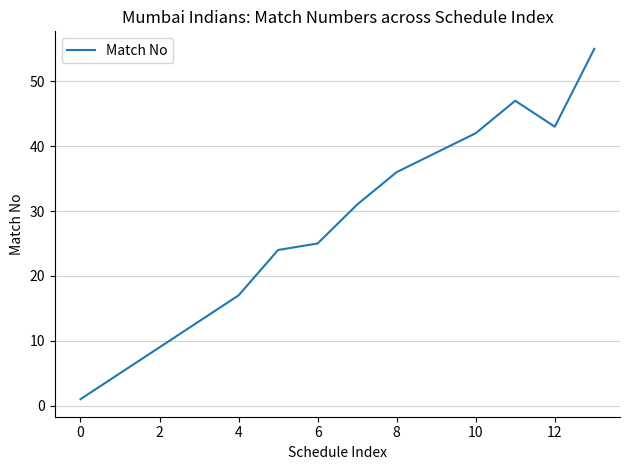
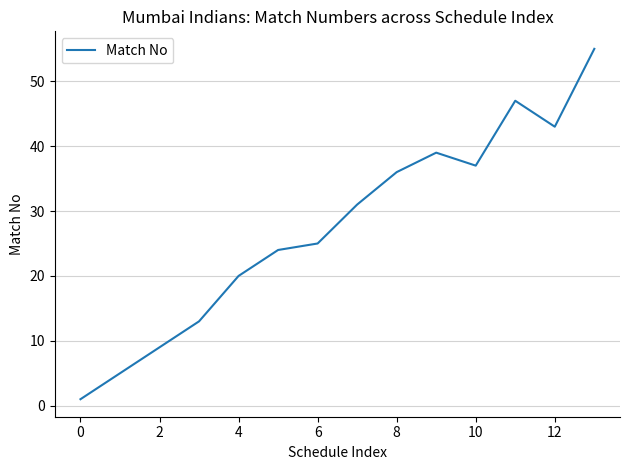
4: 17 -> 20
10: 42 -> 37
